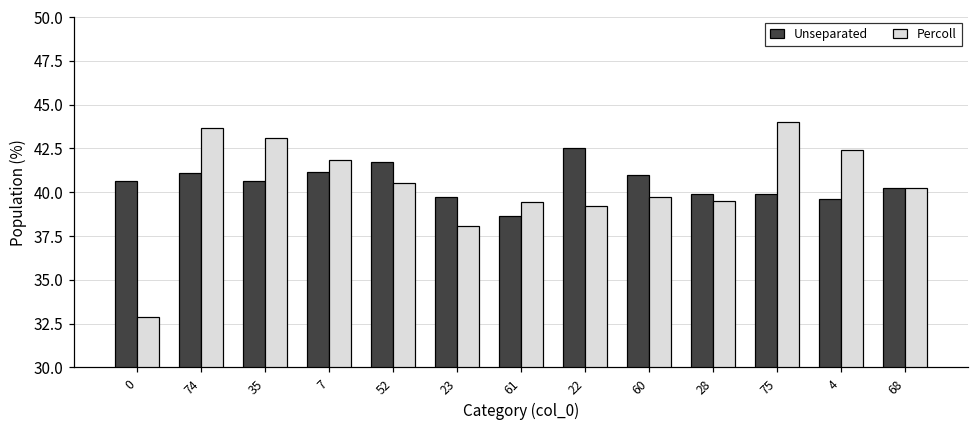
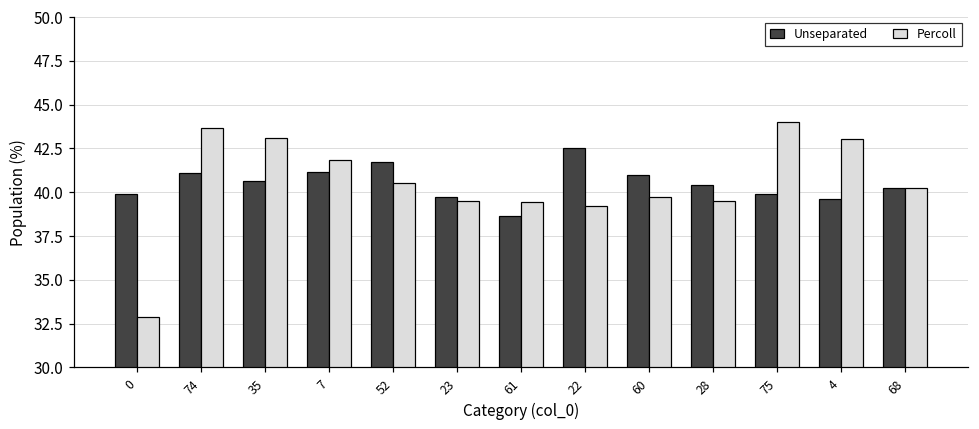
Unseparated, 0: 40.6 -> 39.9
Percoll, 23: 38.1 -> 39.5
Unseparated, 28: 39.9 -> 40.4
Percoll, 4: 42.4 -> 43.0
